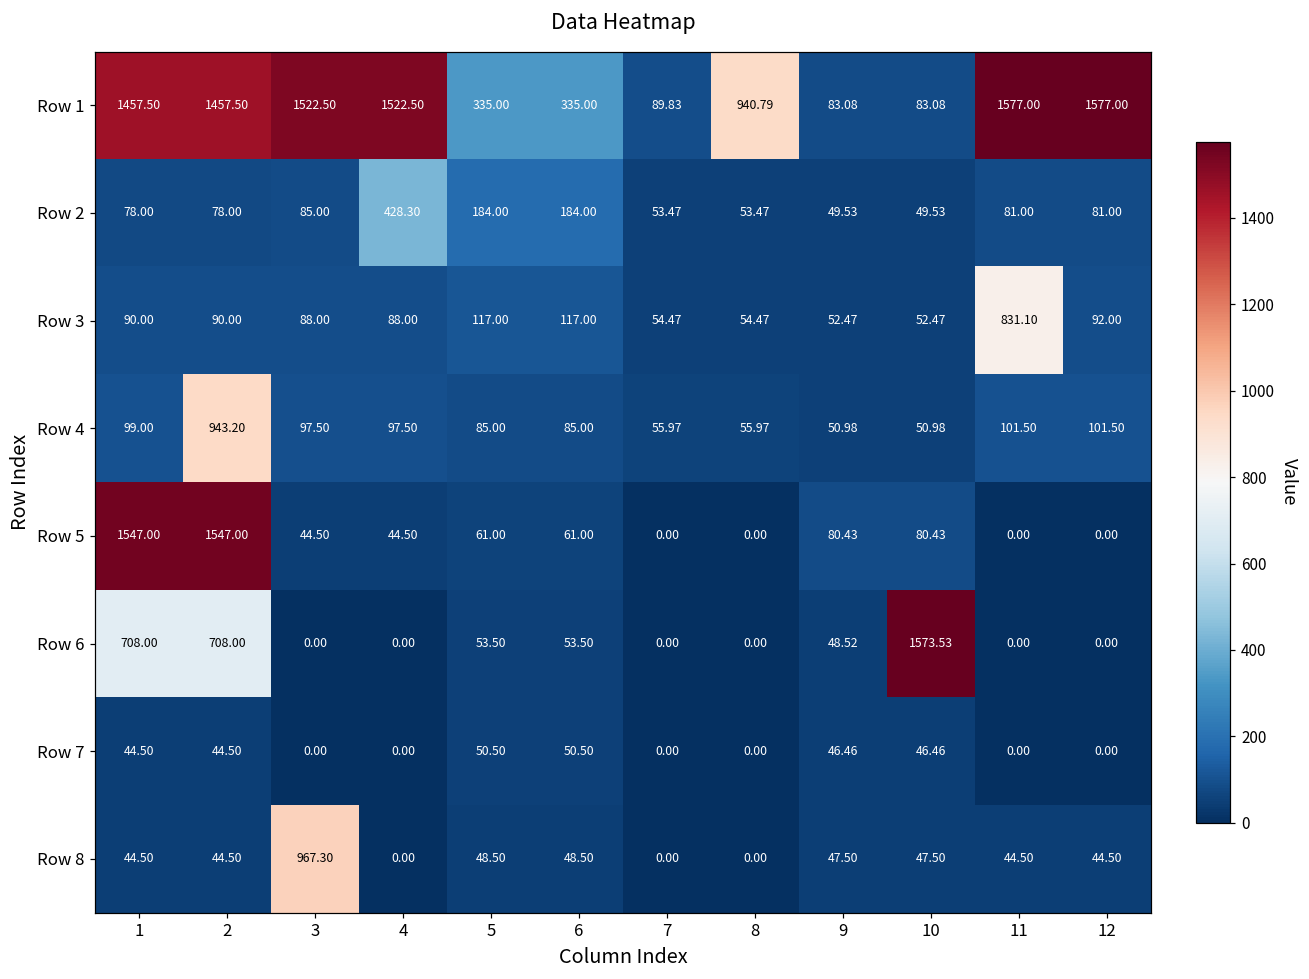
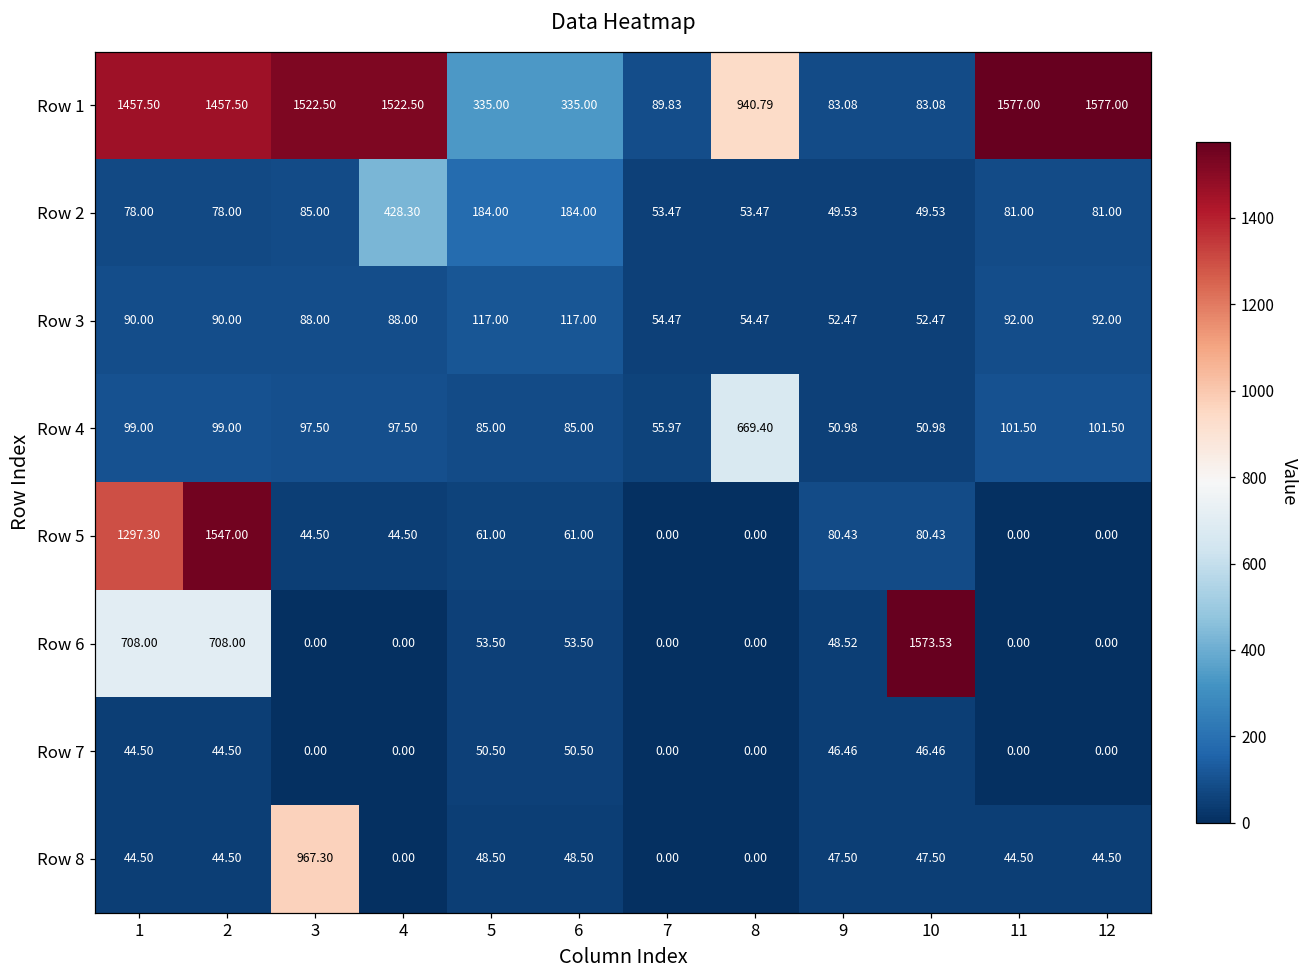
Row 3, 11: 831.10 -> 92.00
Row 4, 2: 943.20 -> 99.00
Row 4, 8: 55.97 -> 669.40
Row 5, 1: 1547.00 -> 1297.30
